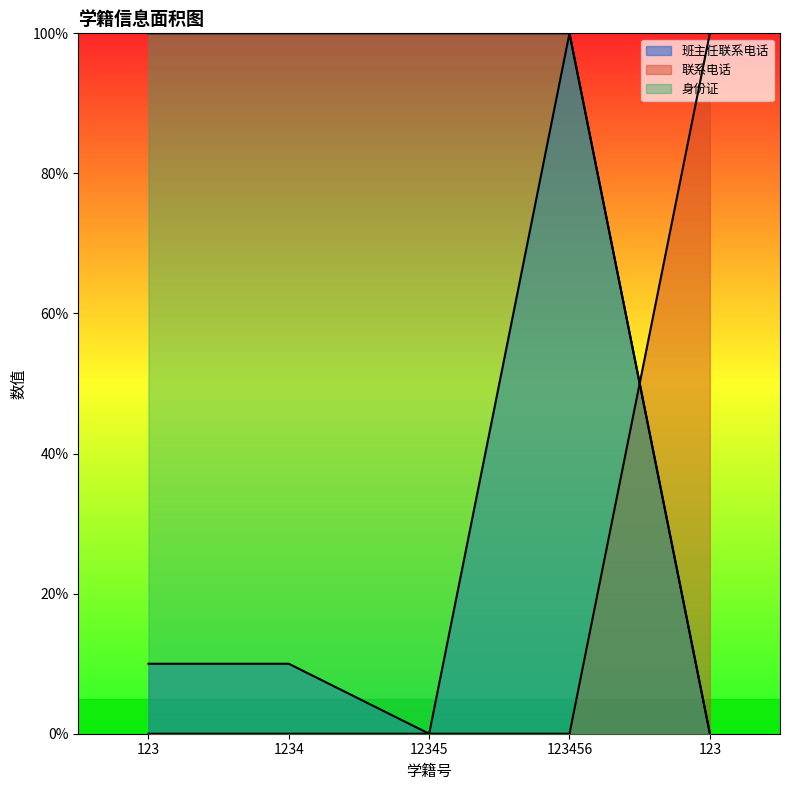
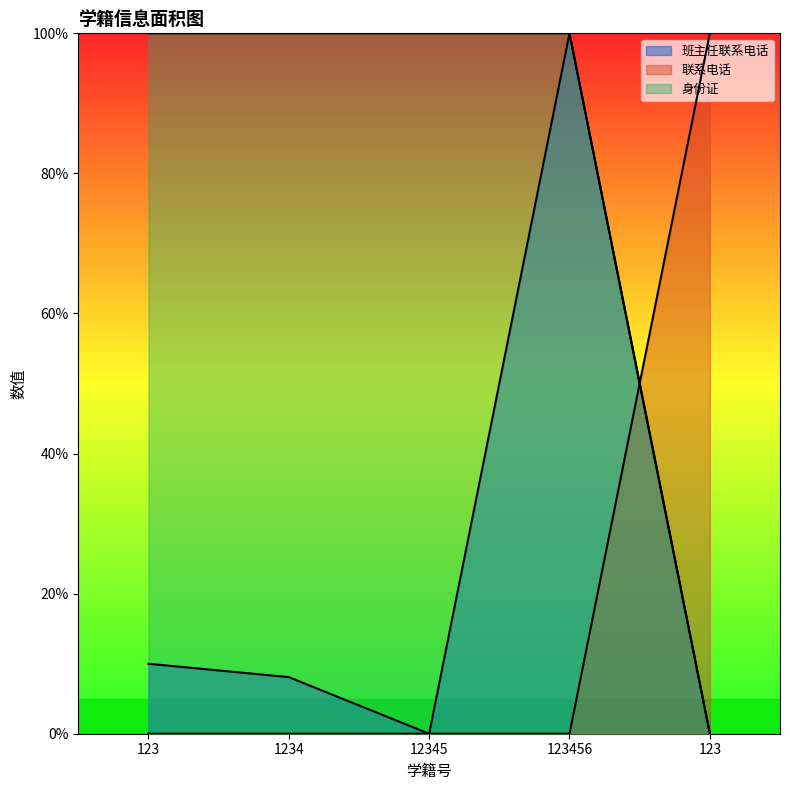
班主任联系电话, 1234: 10% -> 8%
